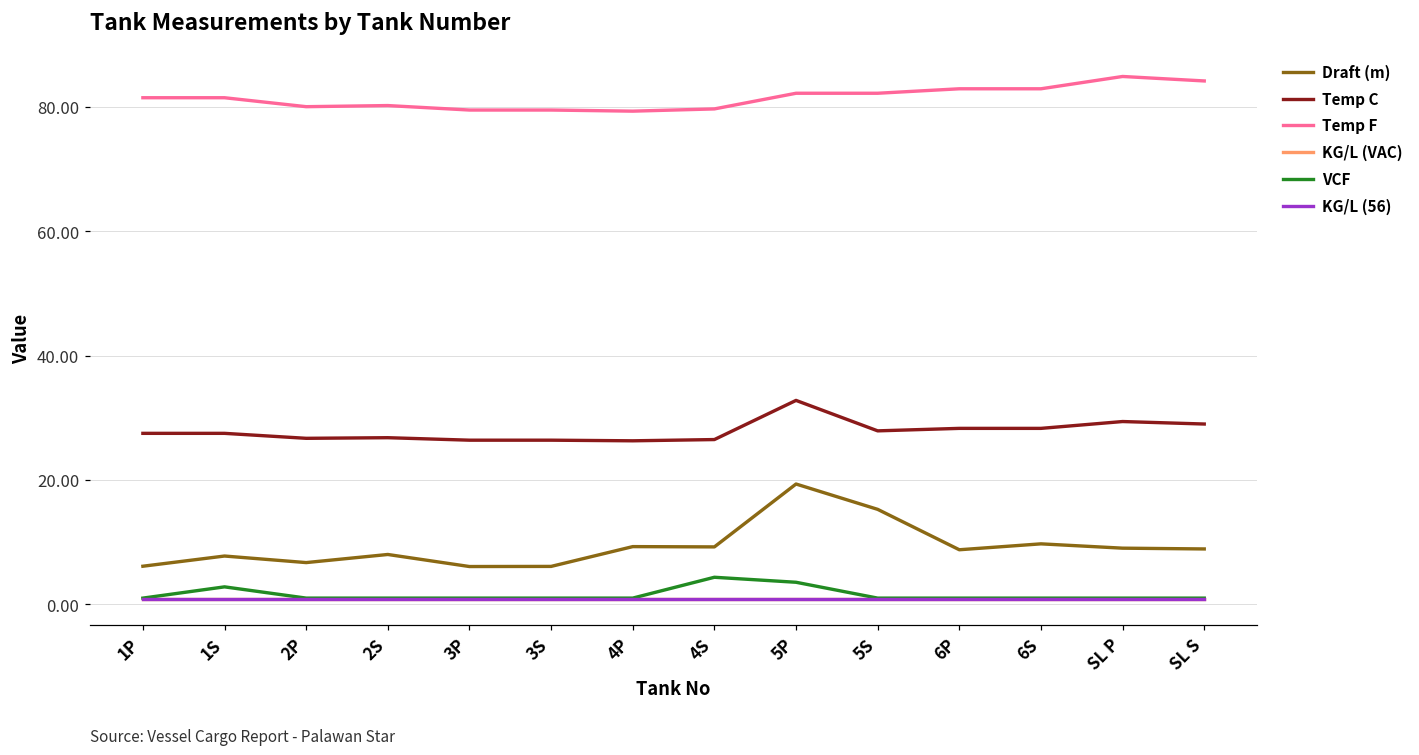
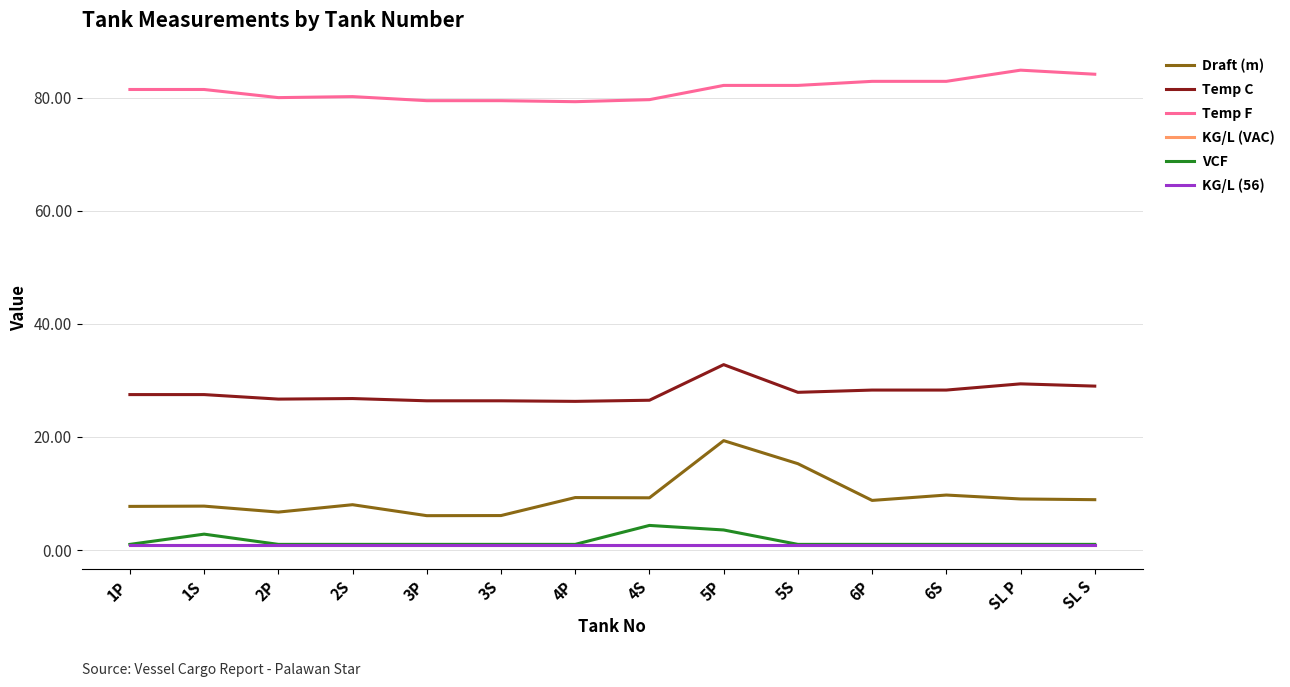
Draft (m), 1P: 6 -> 8
